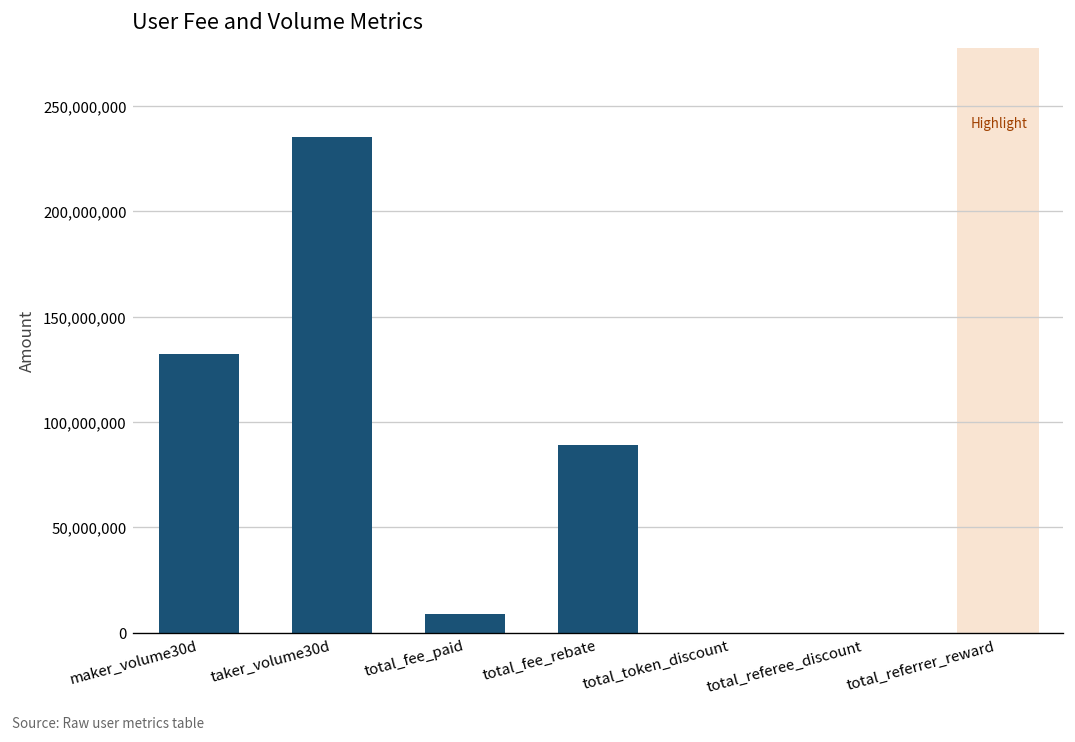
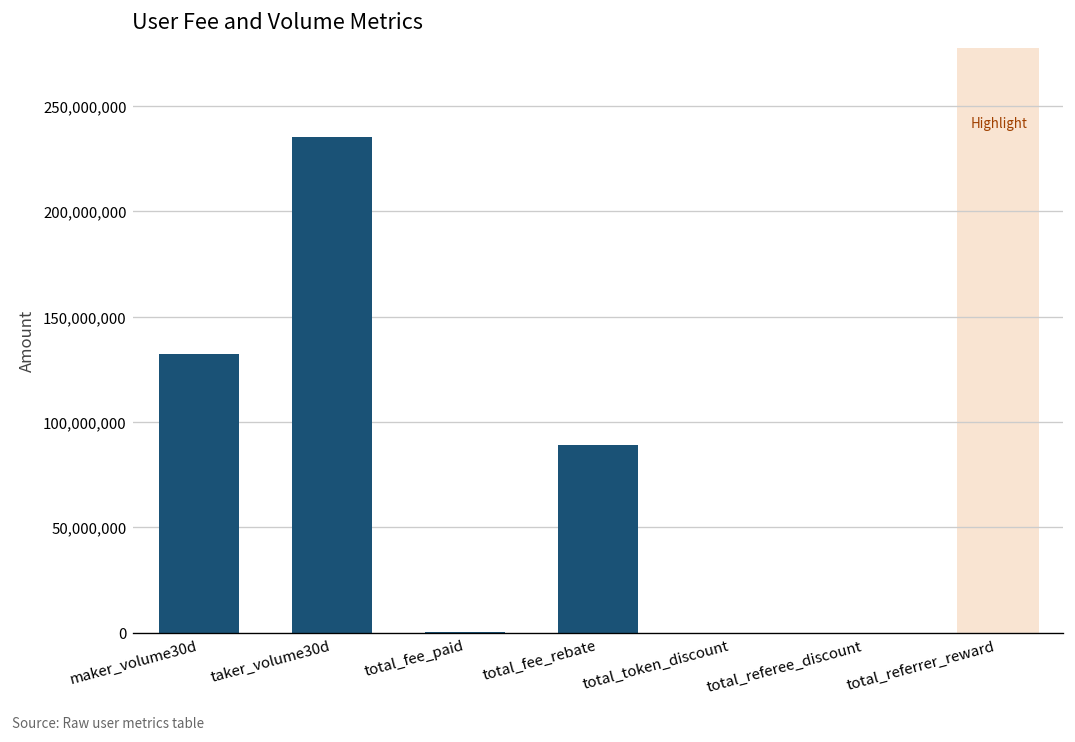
total_fee_paid: 9,000,000 -> 0
